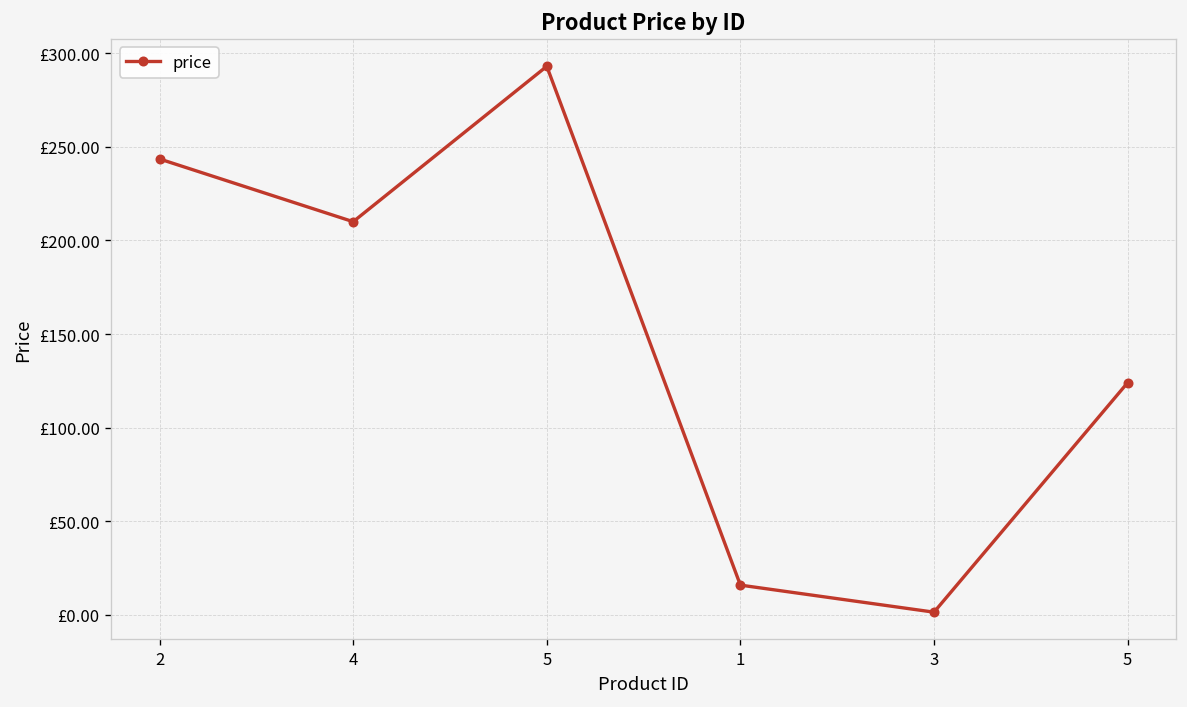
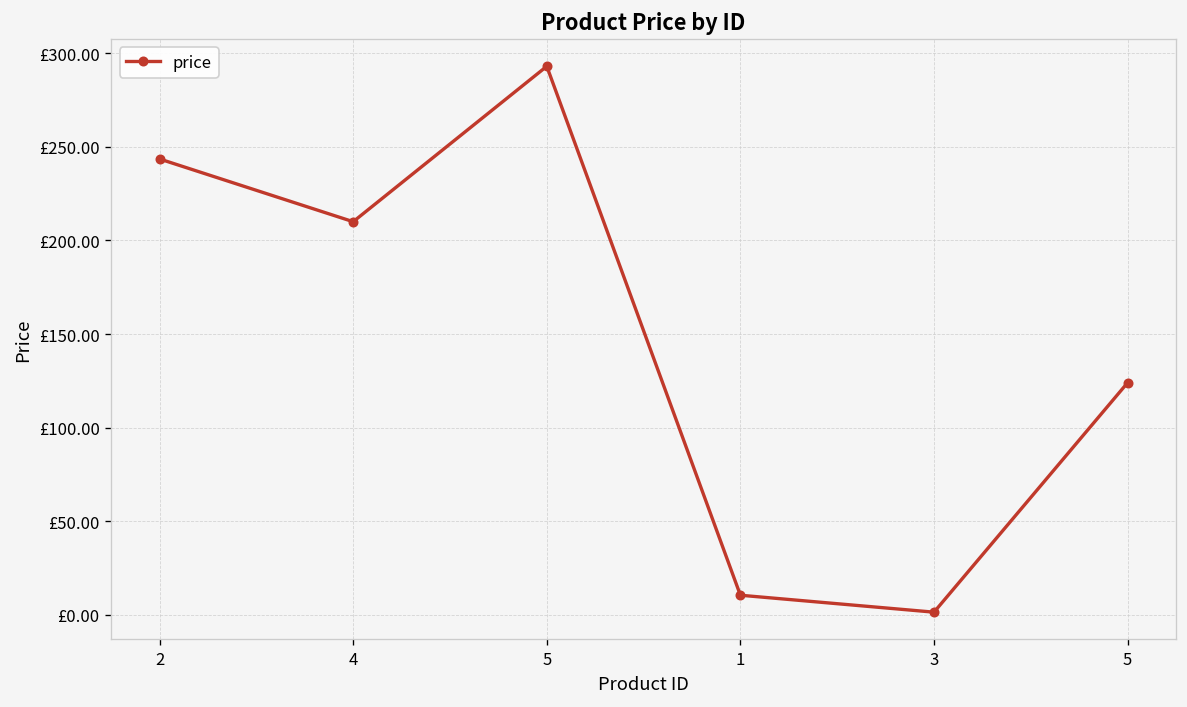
1: £16 -> £11
